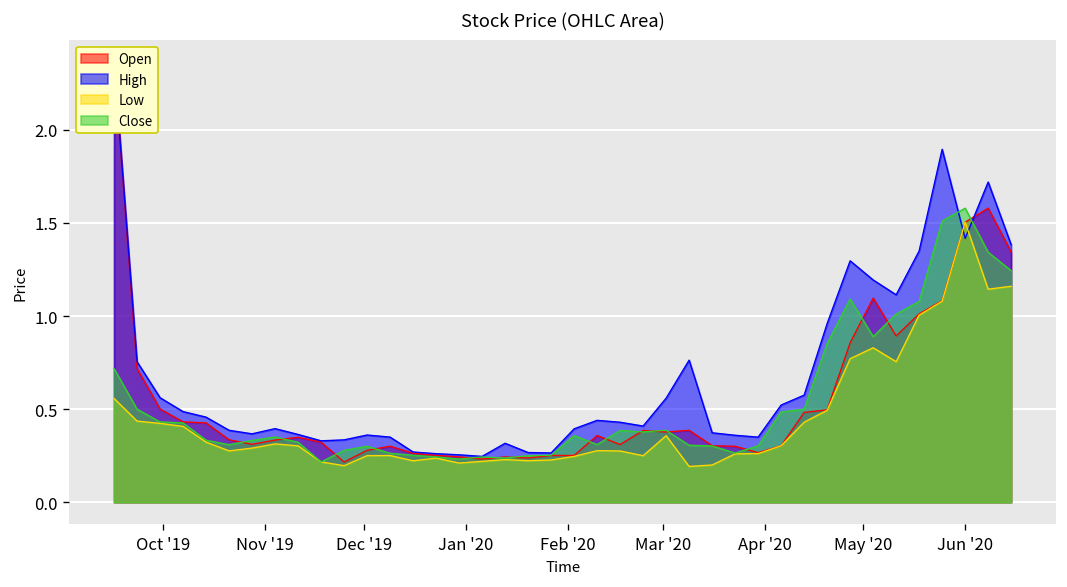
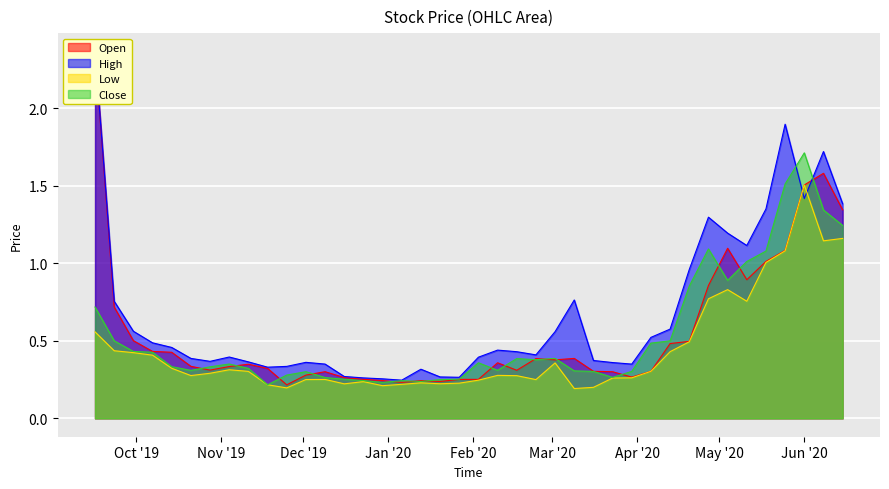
Close, Jun '20: 1.58 -> 1.71
